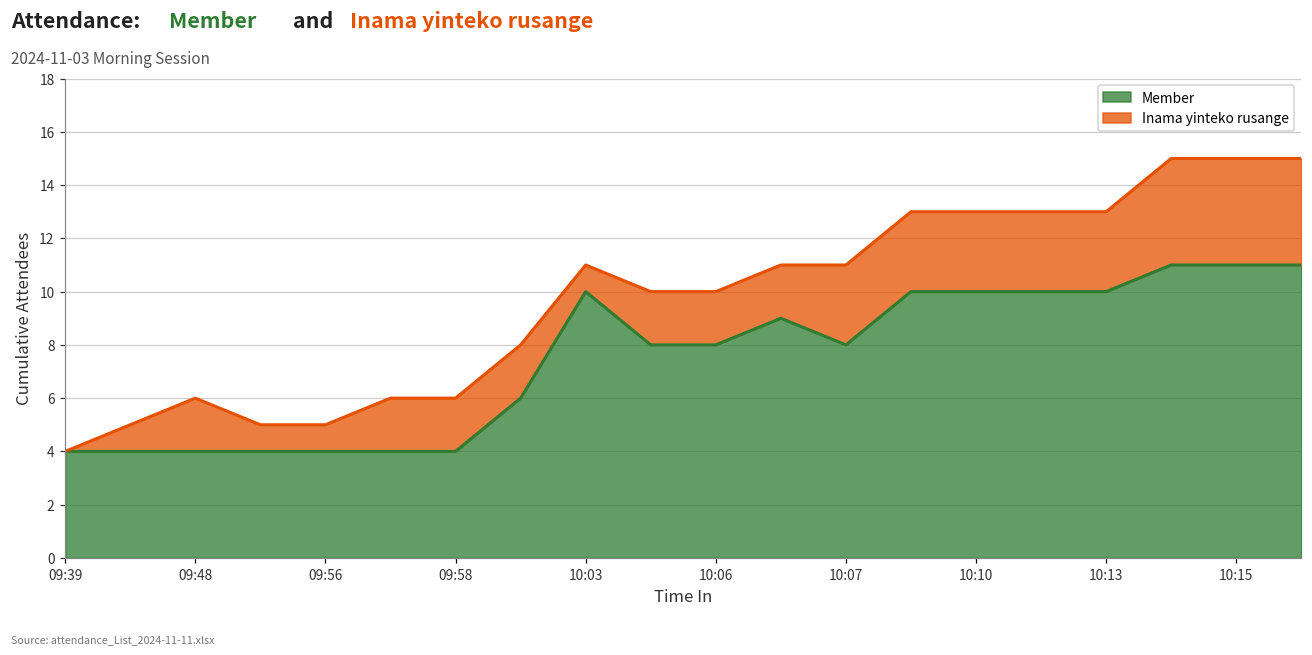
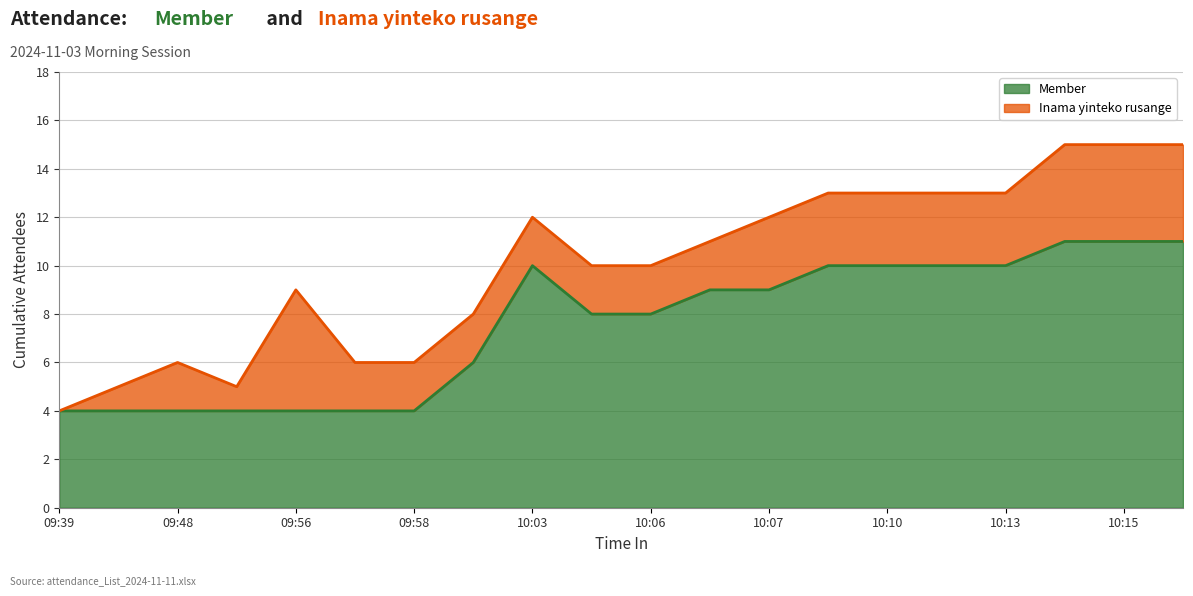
Inama yinteko rusange, 09:56: 1 -> 5
Inama yinteko rusange, 10:03: 1 -> 2
Member, 10:07: 8 -> 9
